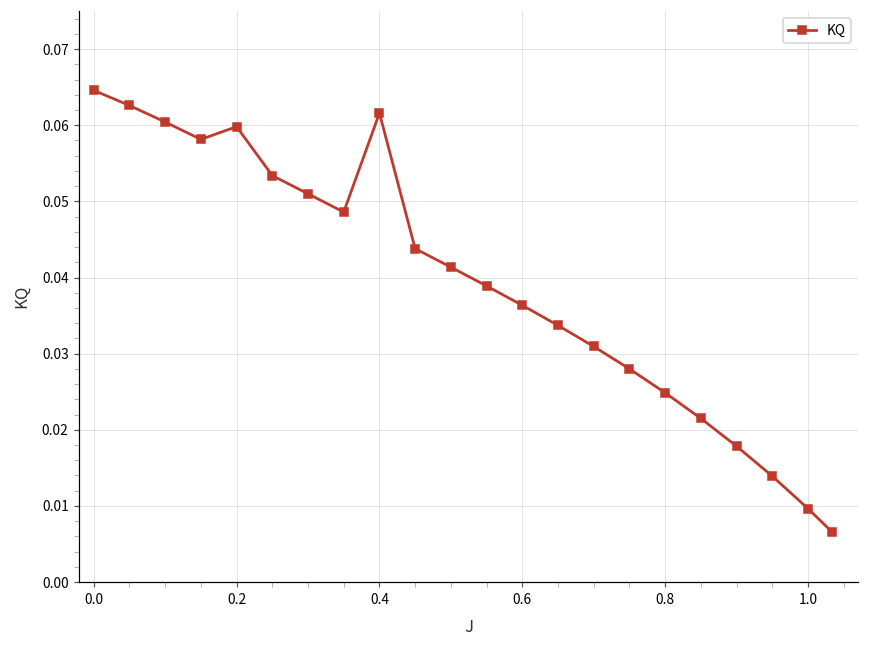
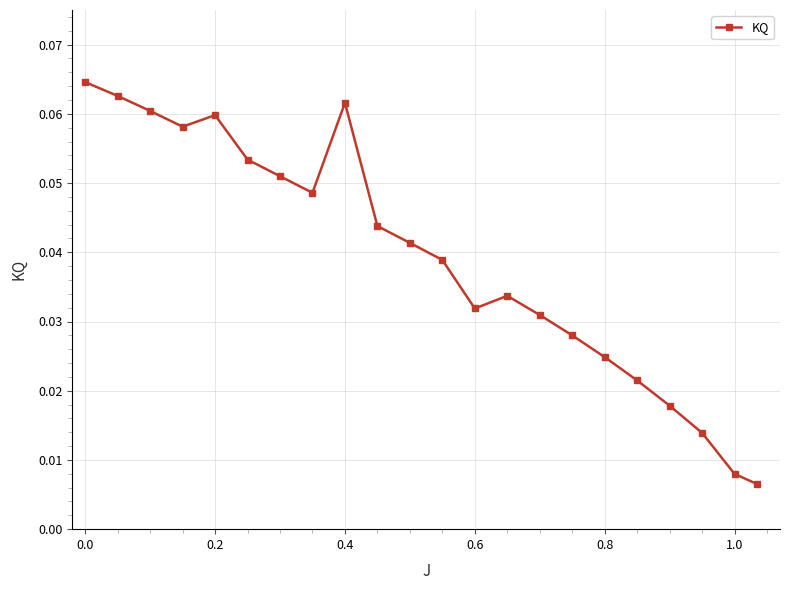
0.6: 0.036 -> 0.032
1.0: 0.010 -> 0.008
